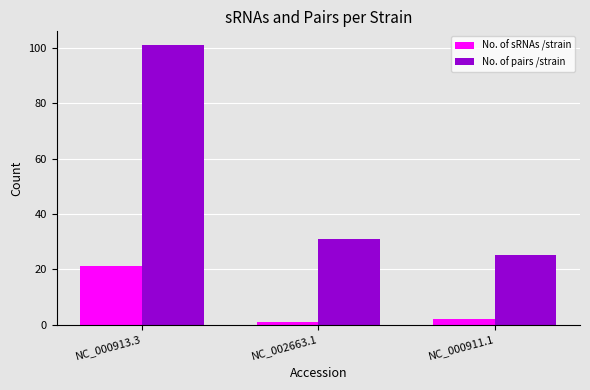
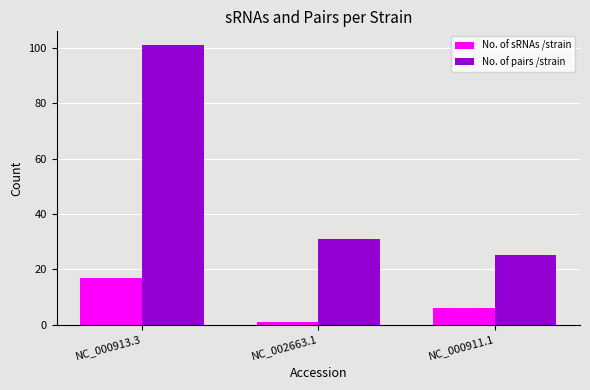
No. of sRNAs /strain, NC_000913.3: 21 -> 17
No. of sRNAs /strain, NC_000911.1: 2 -> 6
